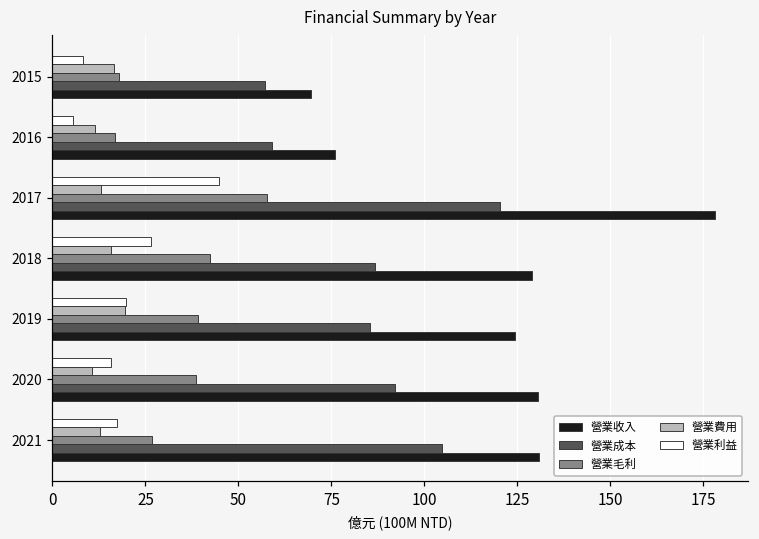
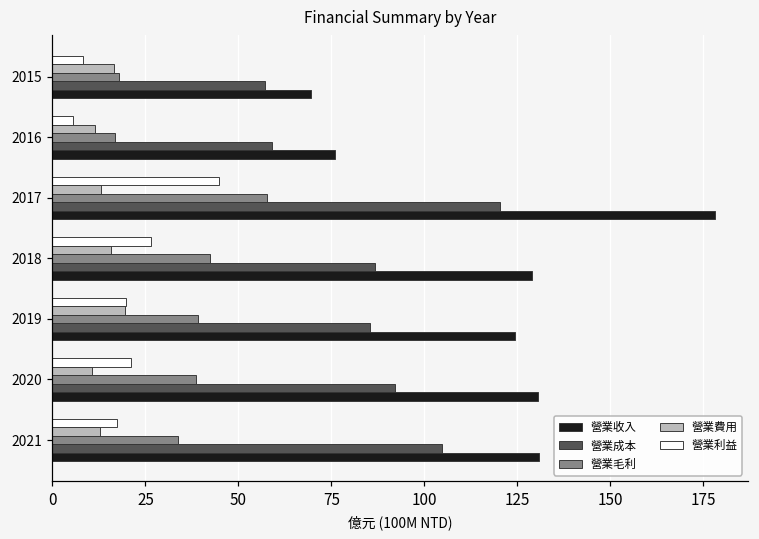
營業利益, 2020: 16 -> 21
營業毛利, 2021: 27 -> 34
